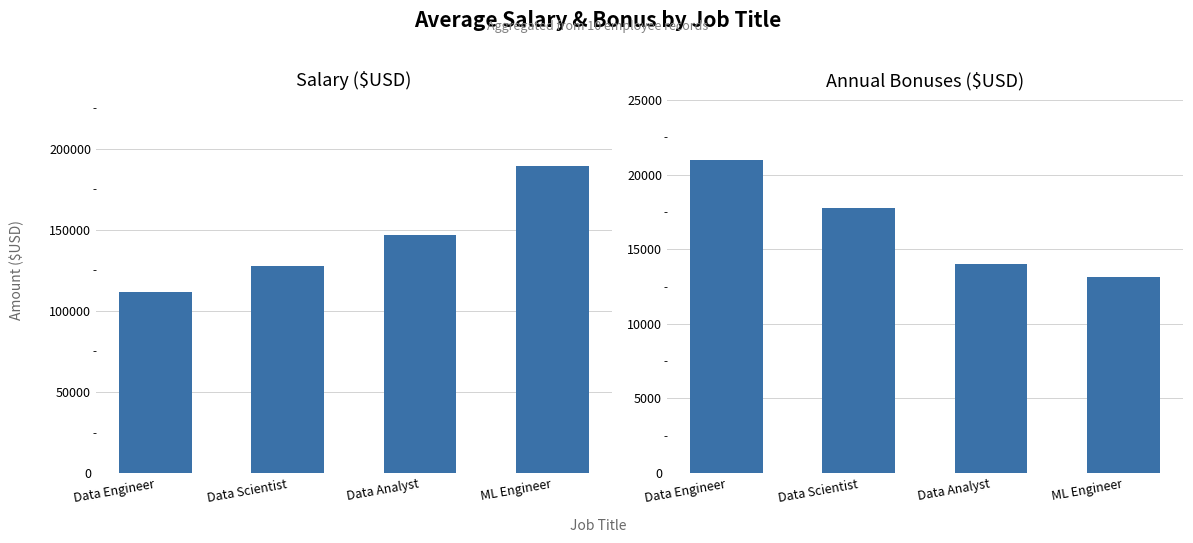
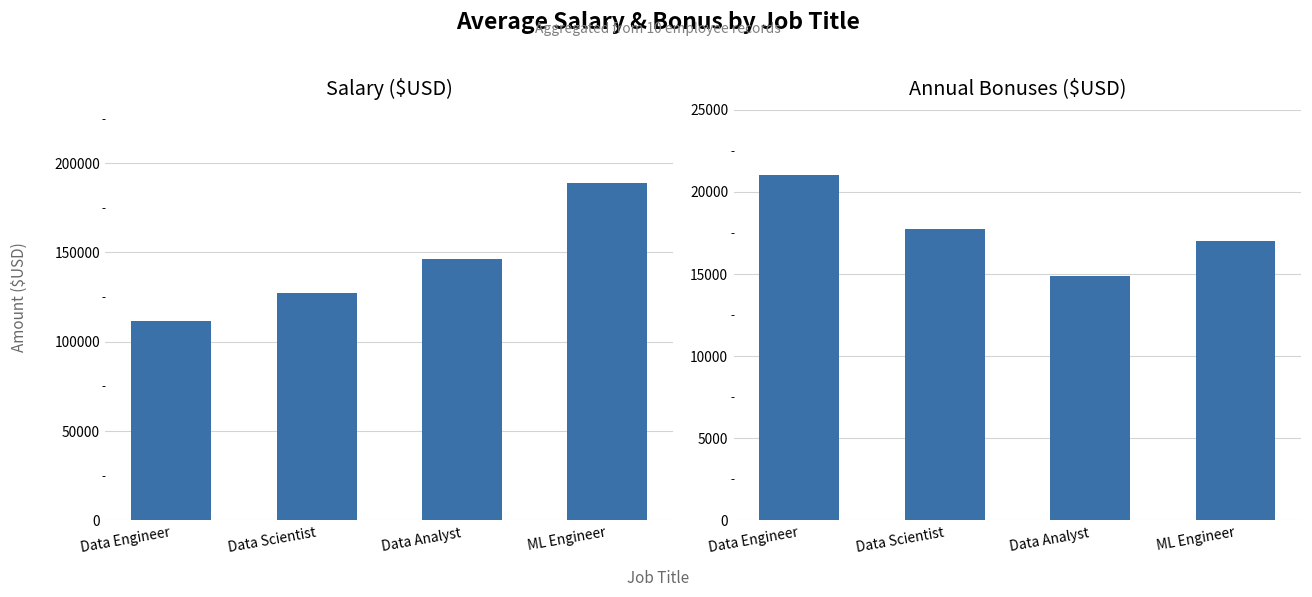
Annual Bonuses ($USD), Data Analyst: 14000 -> 14900
Annual Bonuses ($USD), ML Engineer: 13100 -> 17000
